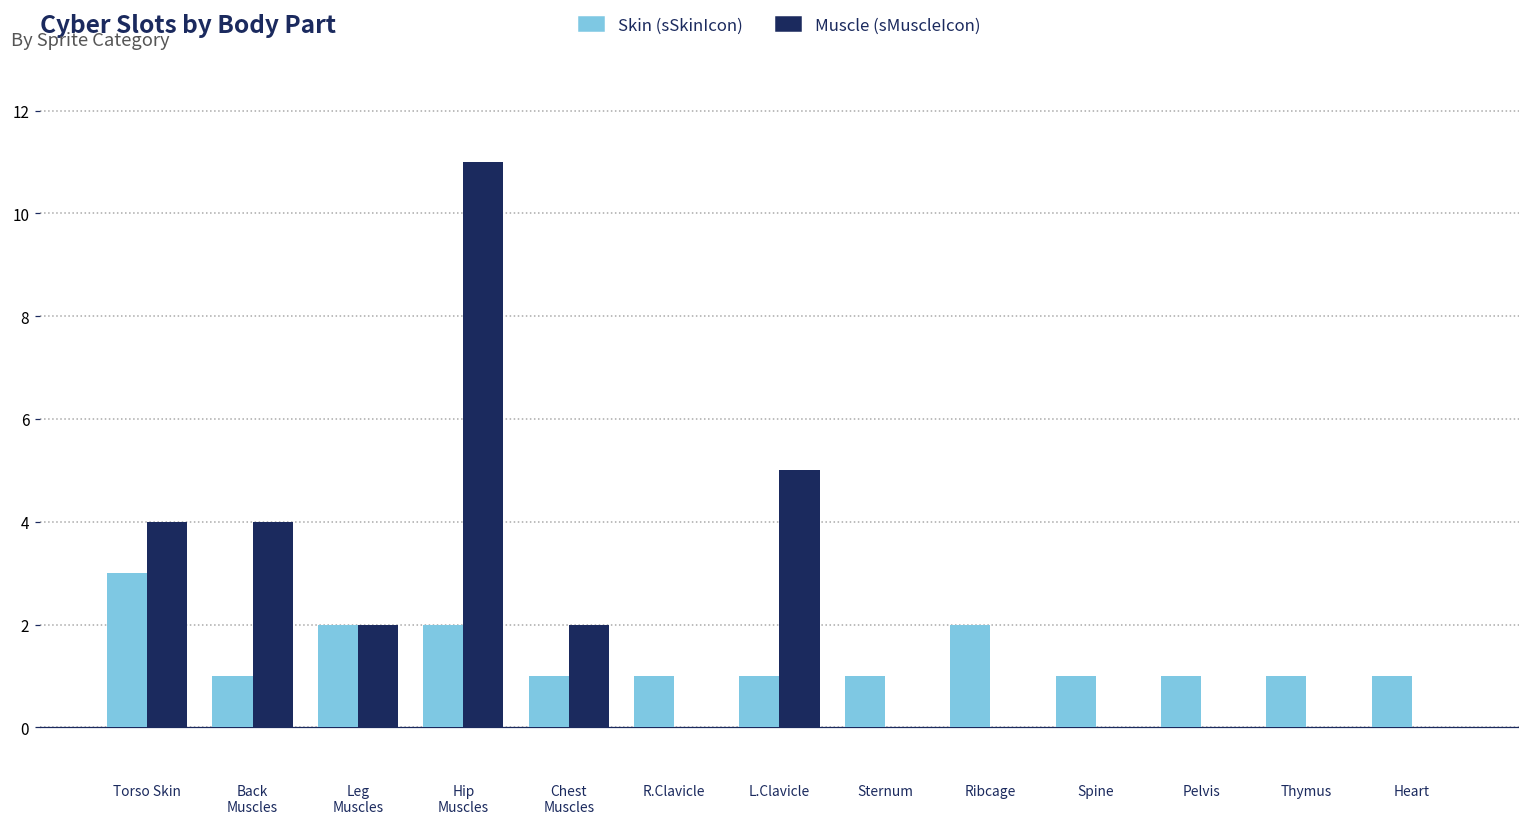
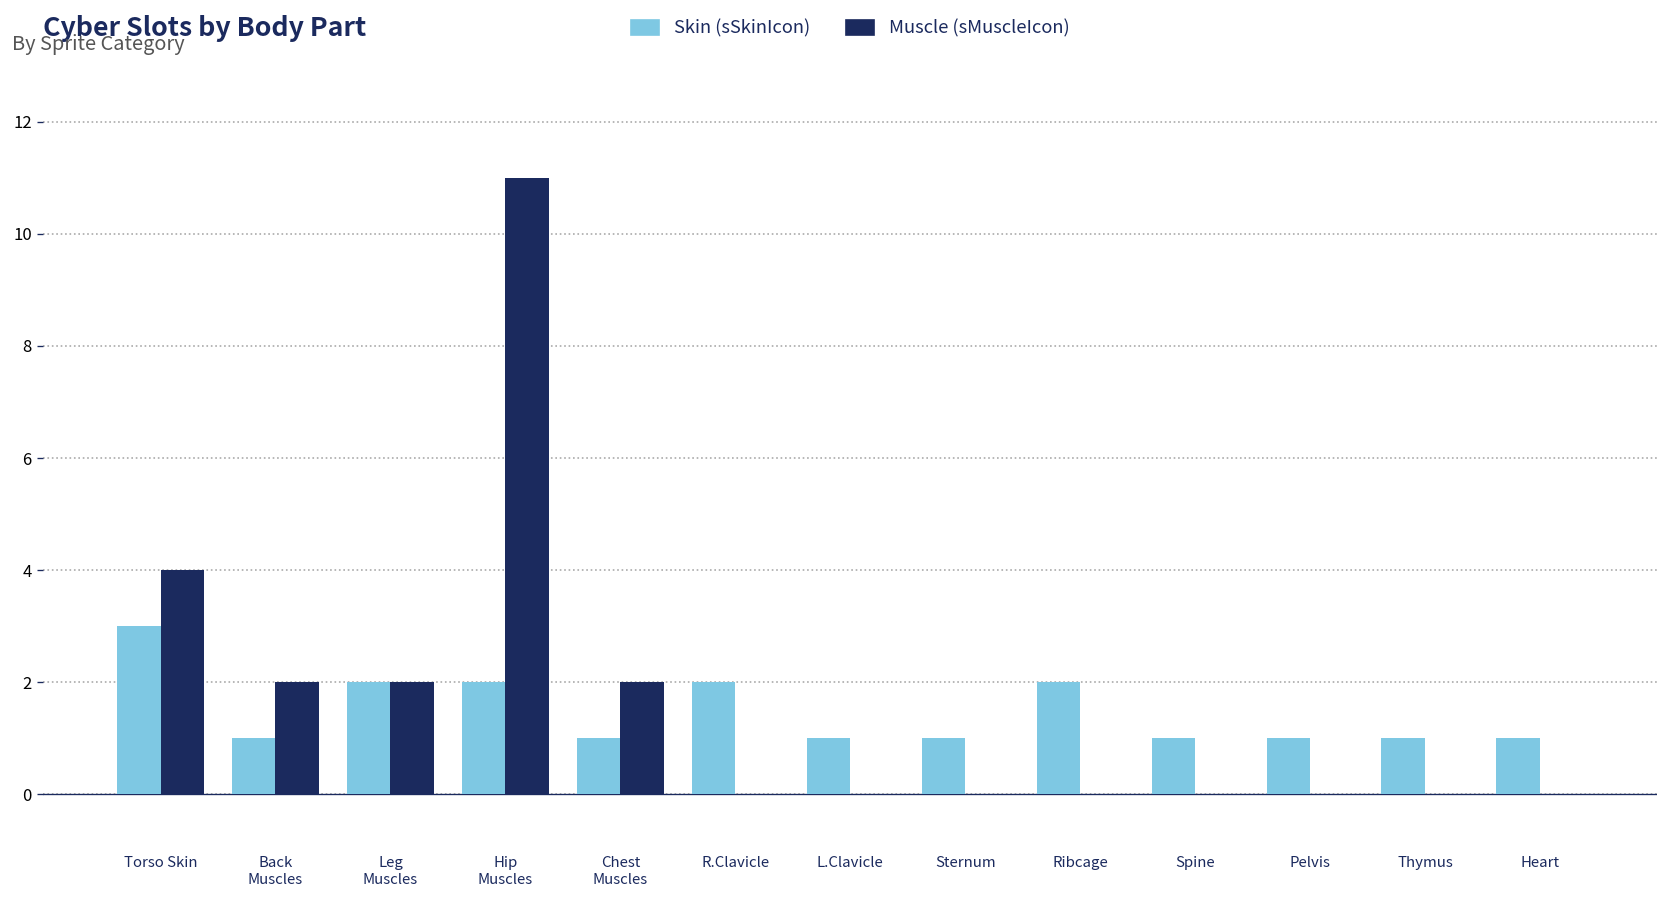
Muscle (sMuscleIcon), Back Muscles: 4 -> 2
Skin (sSkinIcon), R.Clavicle: 1 -> 2
Muscle (sMuscleIcon), L.Clavicle: 5 -> 0
